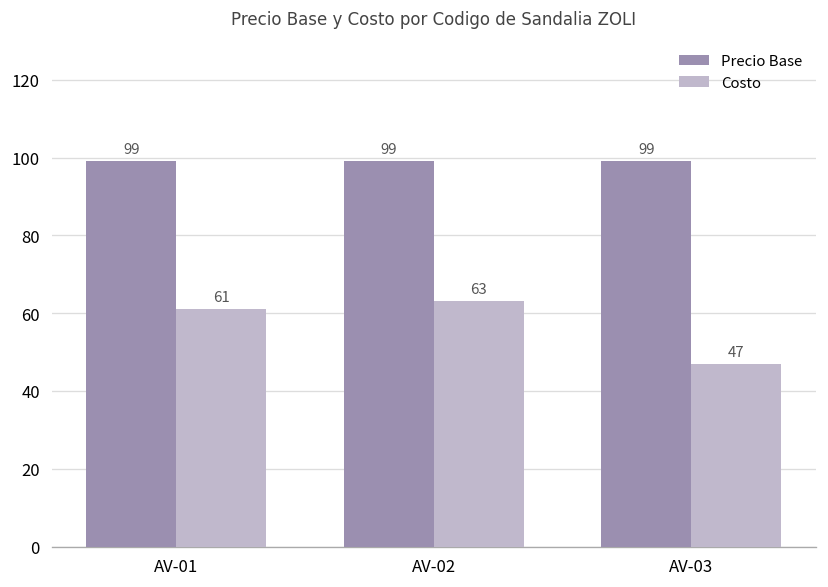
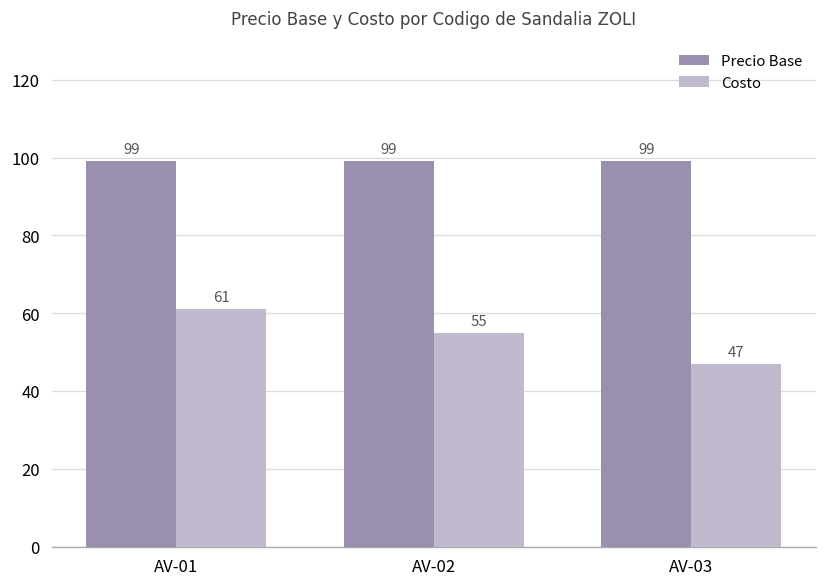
Costo, AV-02: 63 -> 55
